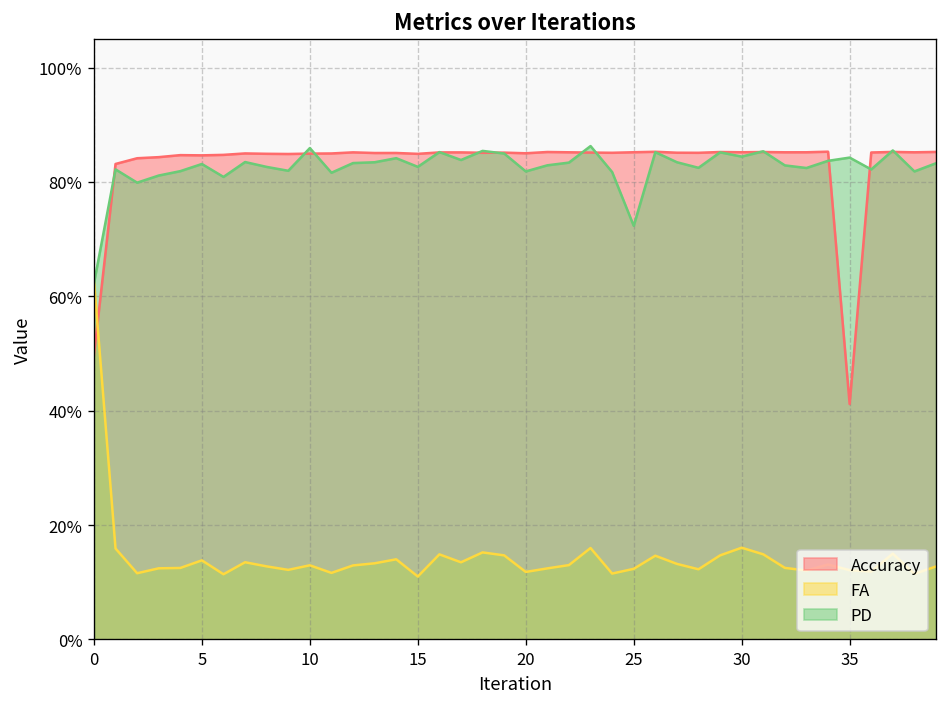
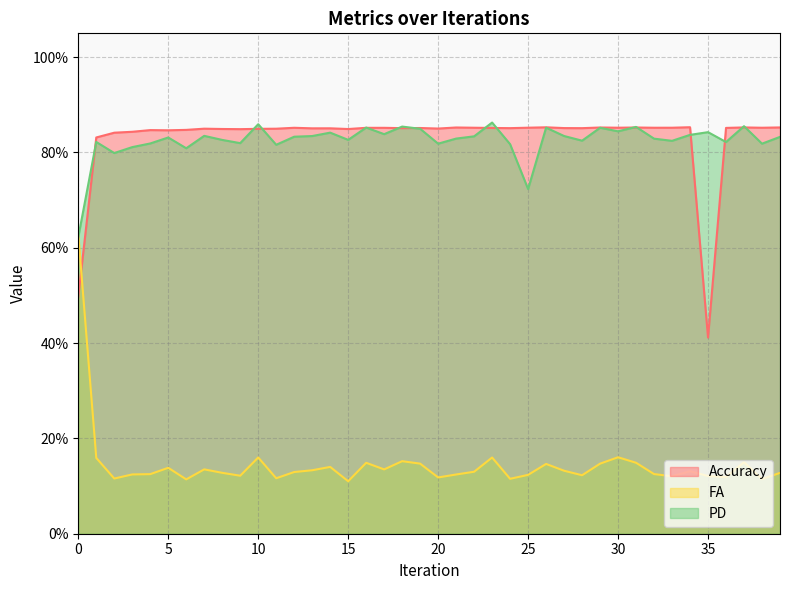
FA, 10: 13% -> 16%
